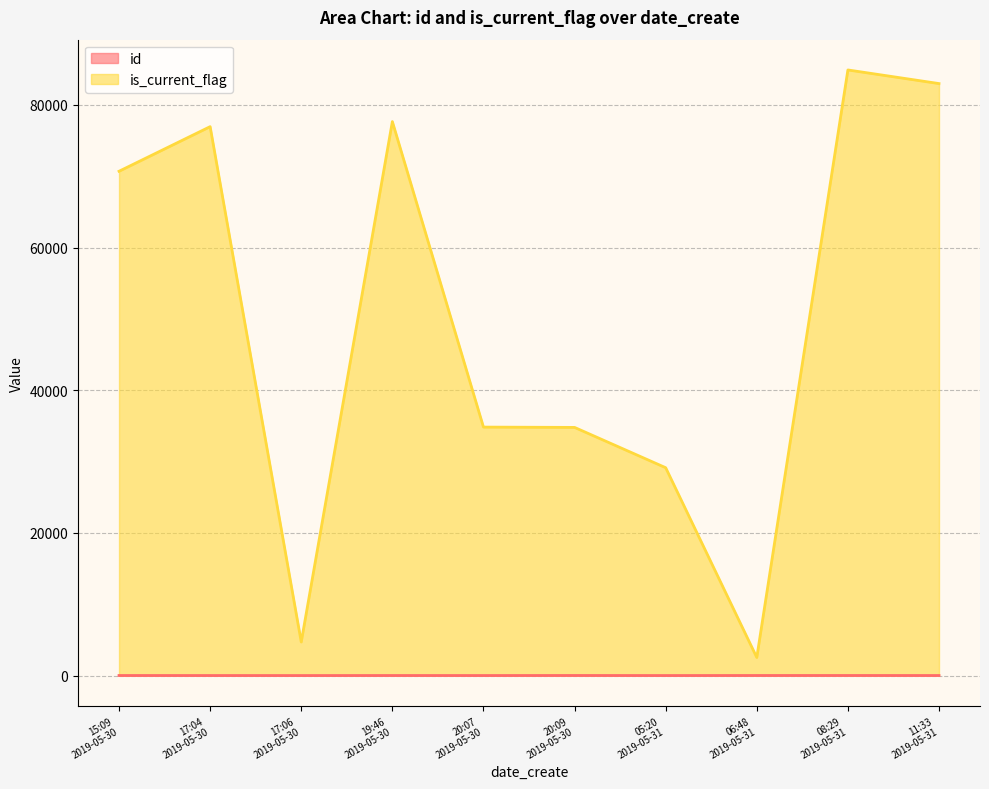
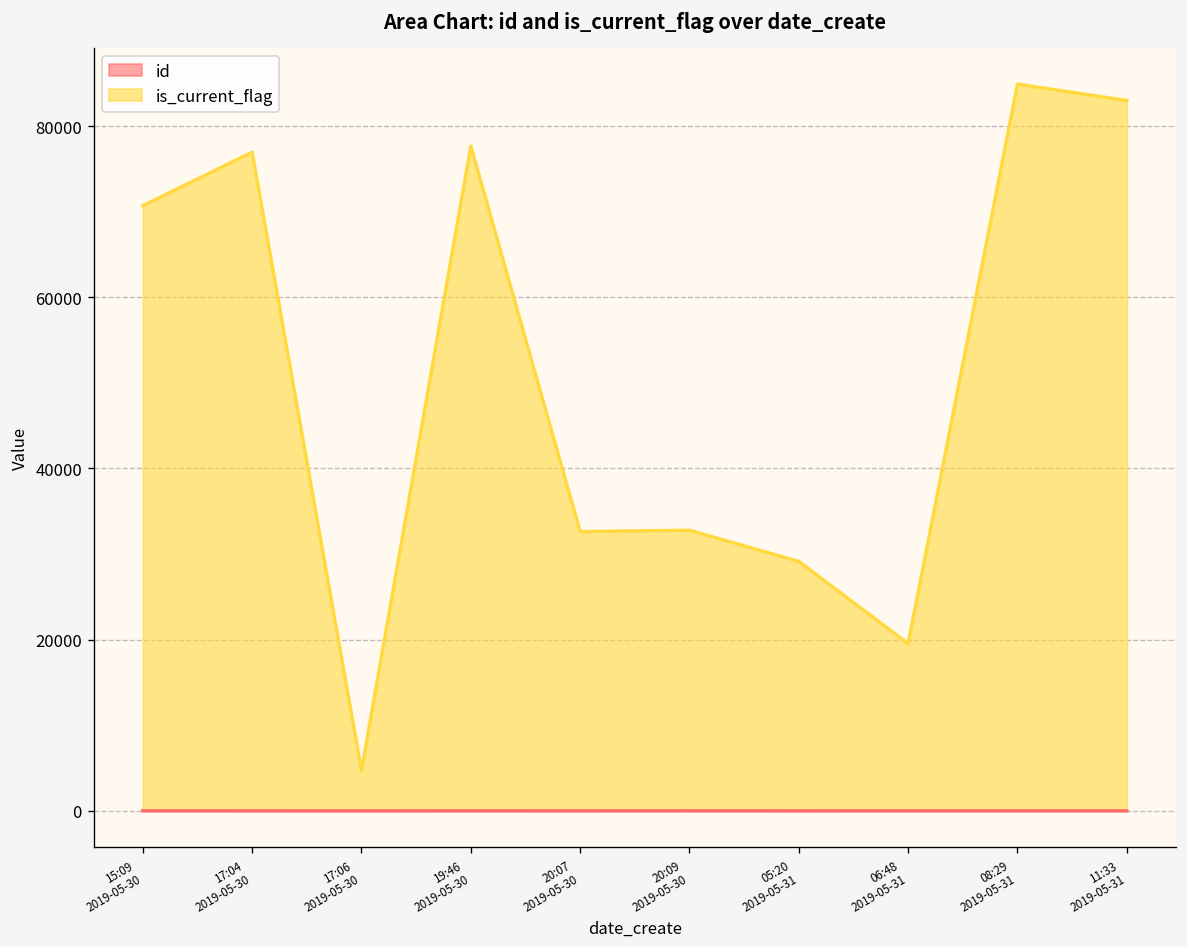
is_current_flag, 20:07 2019-05-30: 35000 -> 33000
is_current_flag, 20:09 2019-05-30: 35000 -> 33000
is_current_flag, 06:48 2019-05-31: 3000 -> 20000
